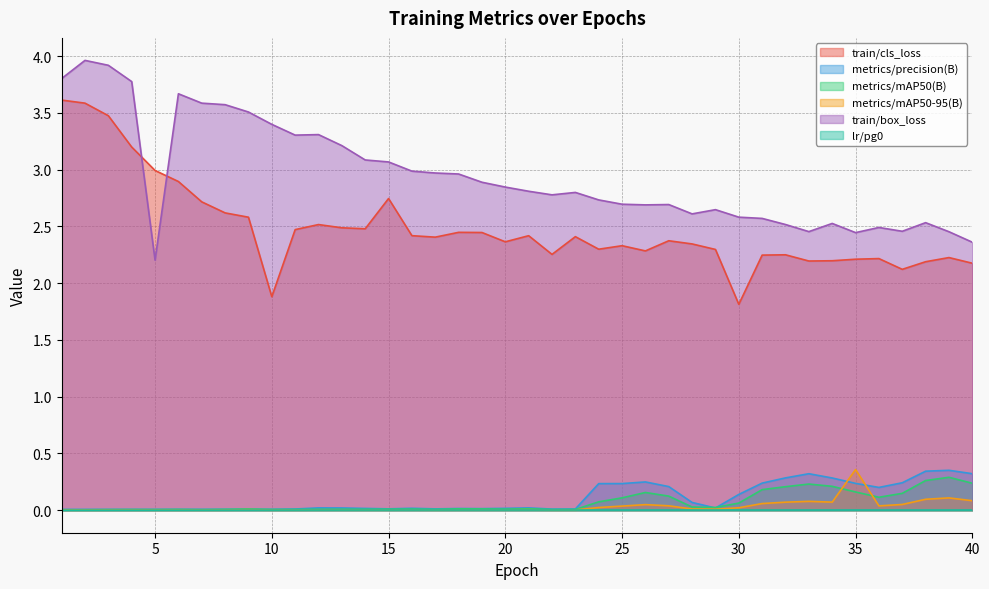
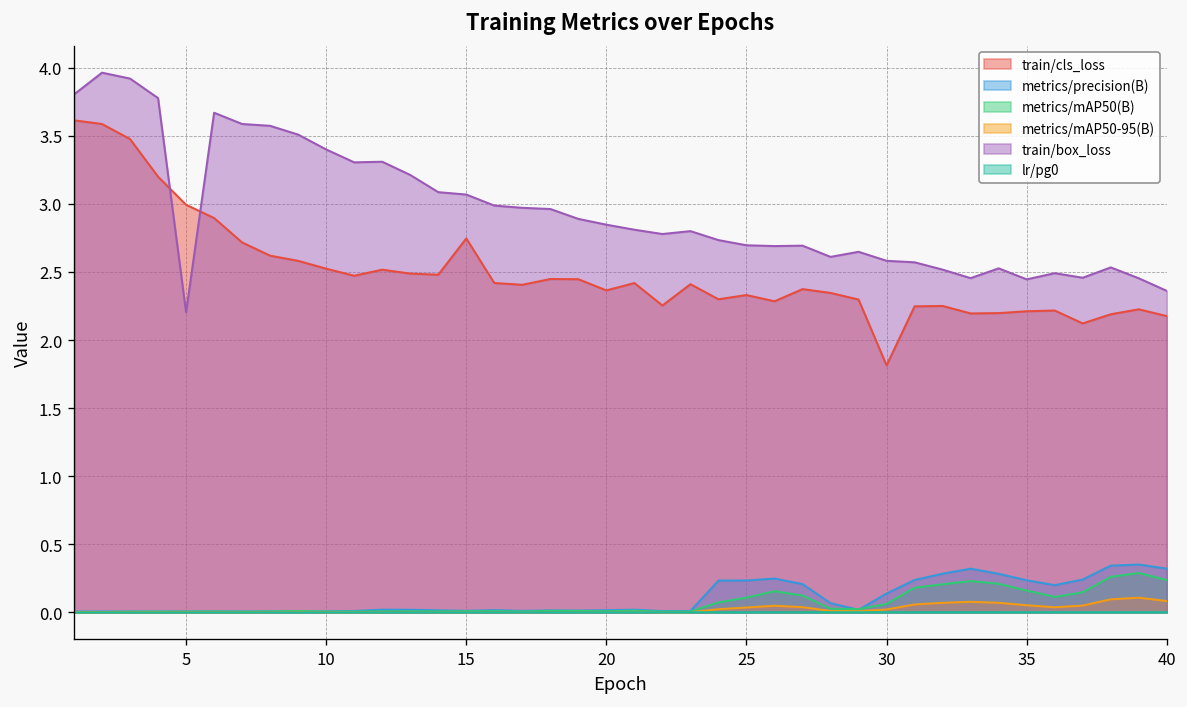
train/cls_loss, 10: 1.88 -> 2.52
metrics/mAP50-95(B), 35: 0.36 -> 0.05
